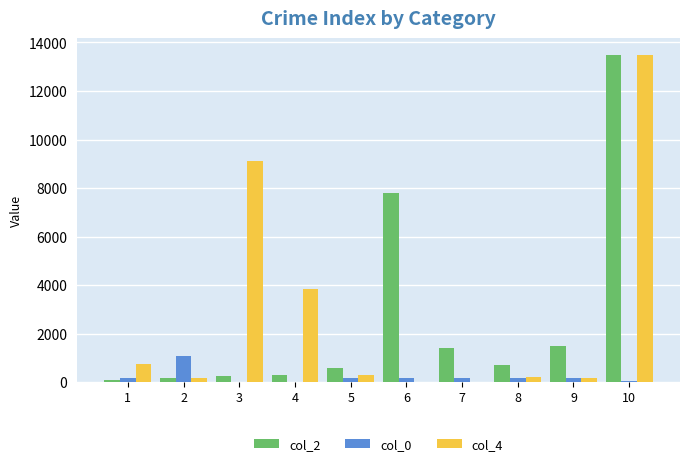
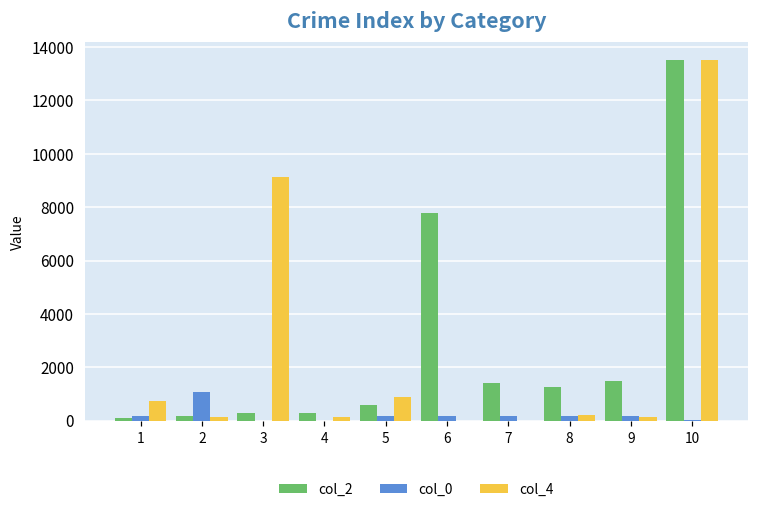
col_4, 4: 3800 -> 200
col_4, 5: 300 -> 900
col_2, 8: 700 -> 1300
